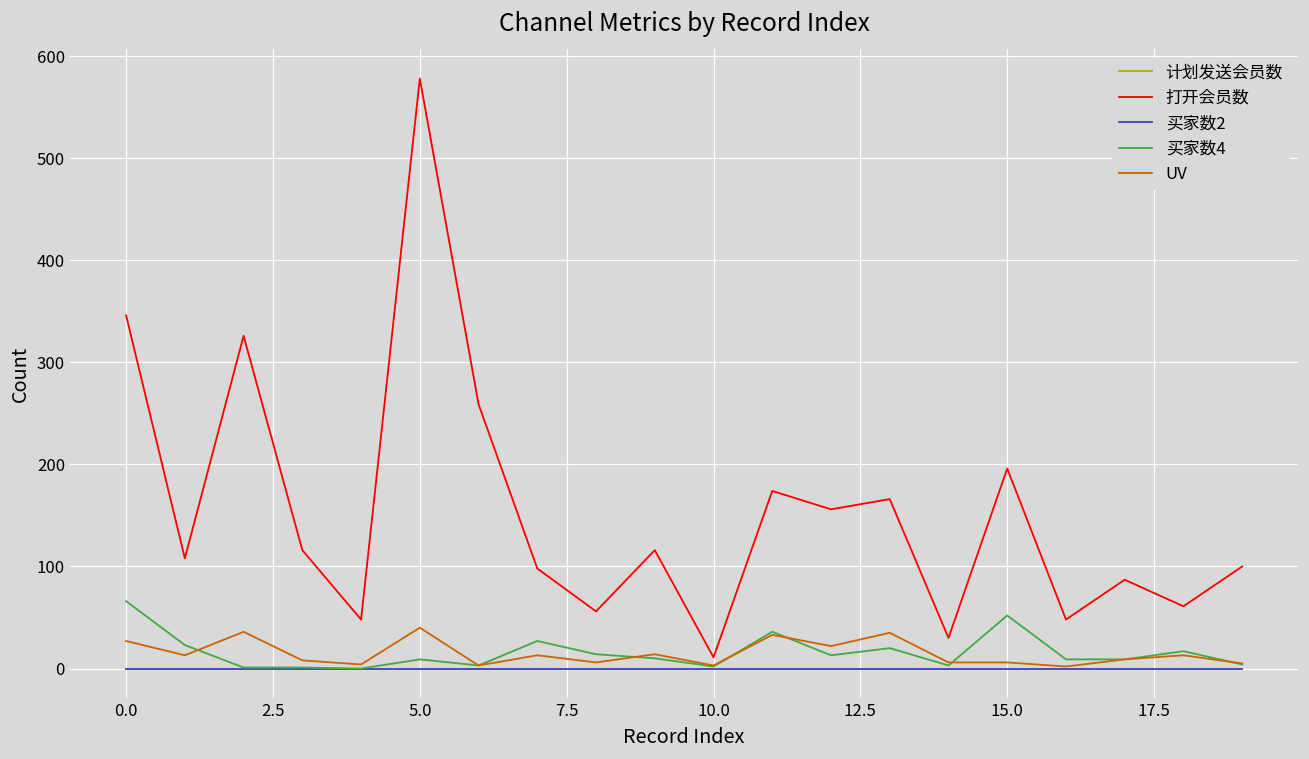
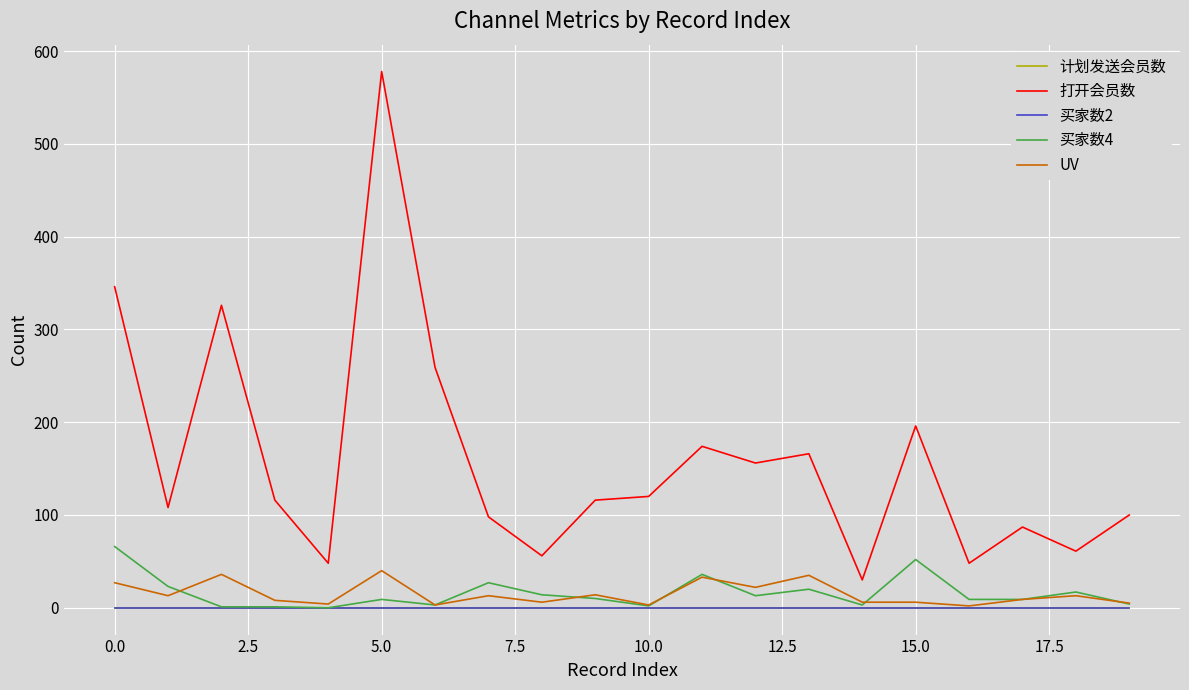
打开会员数, 10.0: 10 -> 120
